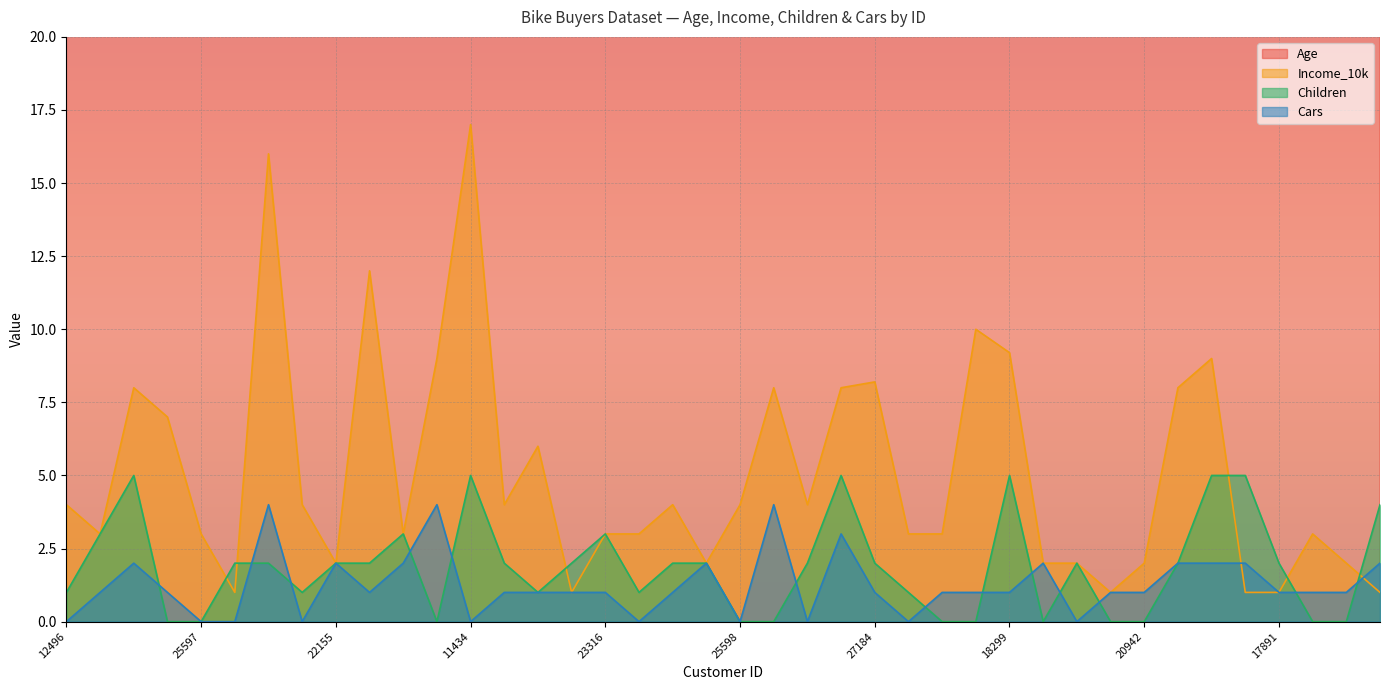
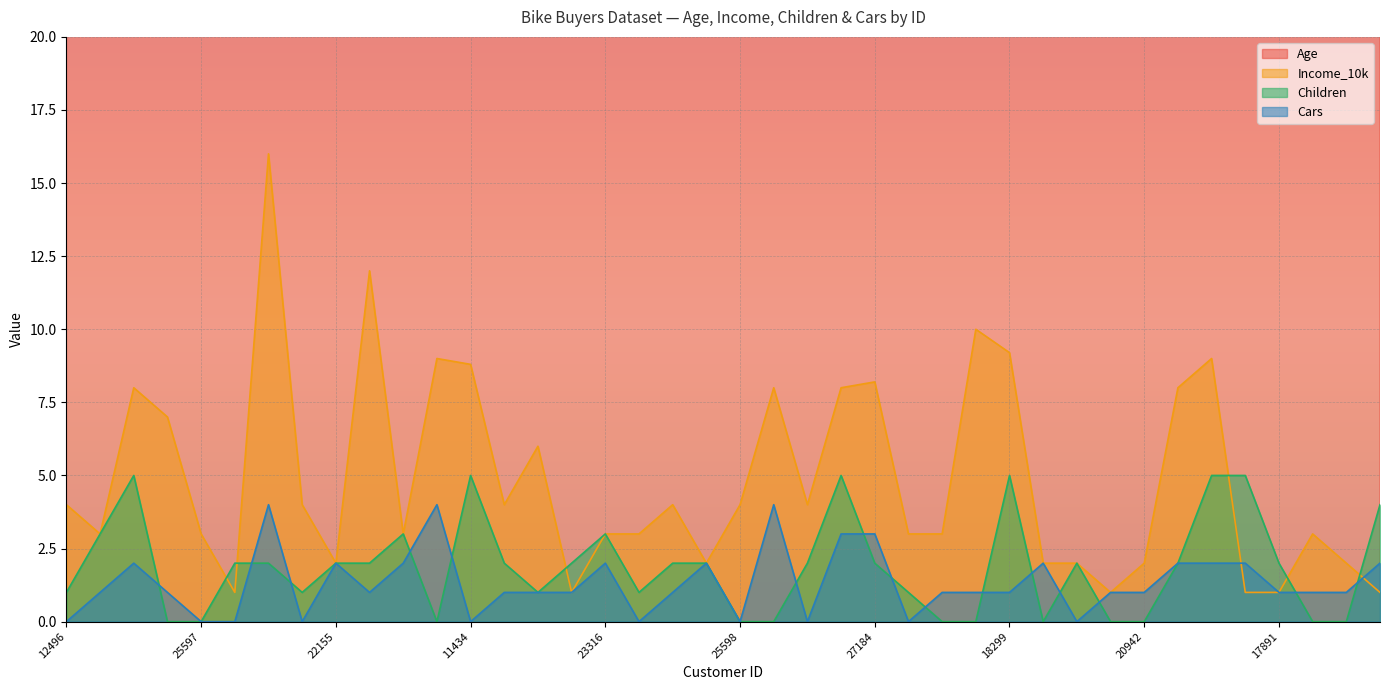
Income_10k, 11434: 17.0 -> 8.8
Cars, 23316: 1 -> 2
Cars, 27184: 1 -> 3
